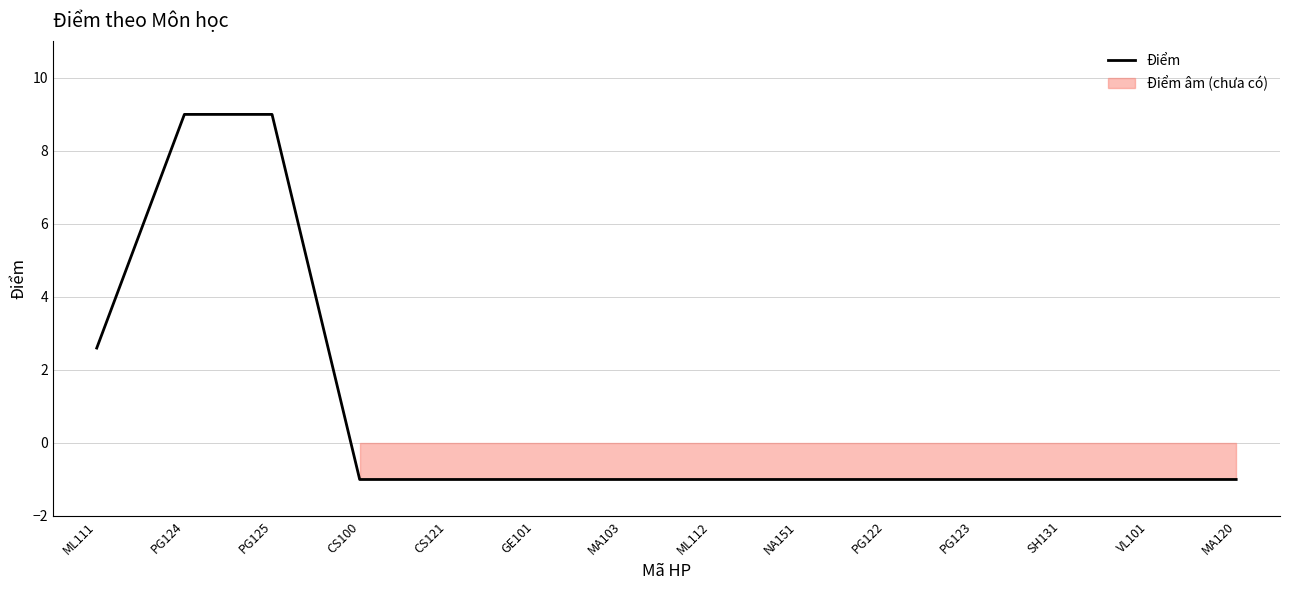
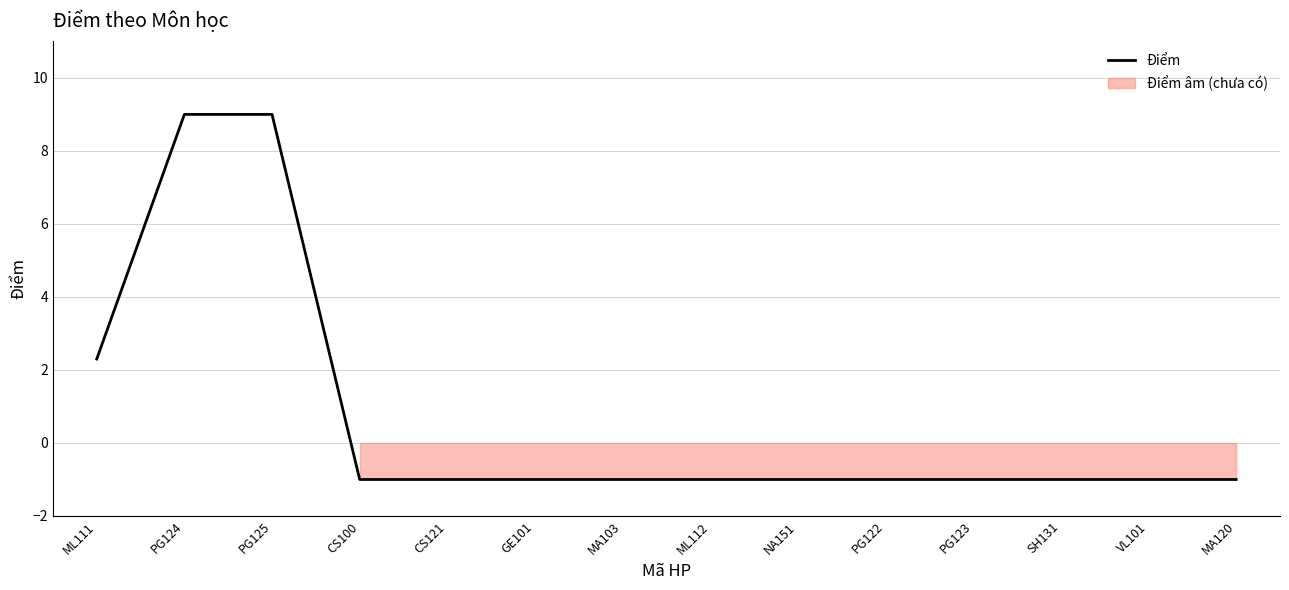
Điểm, ML111: 2.6 -> 2.3
